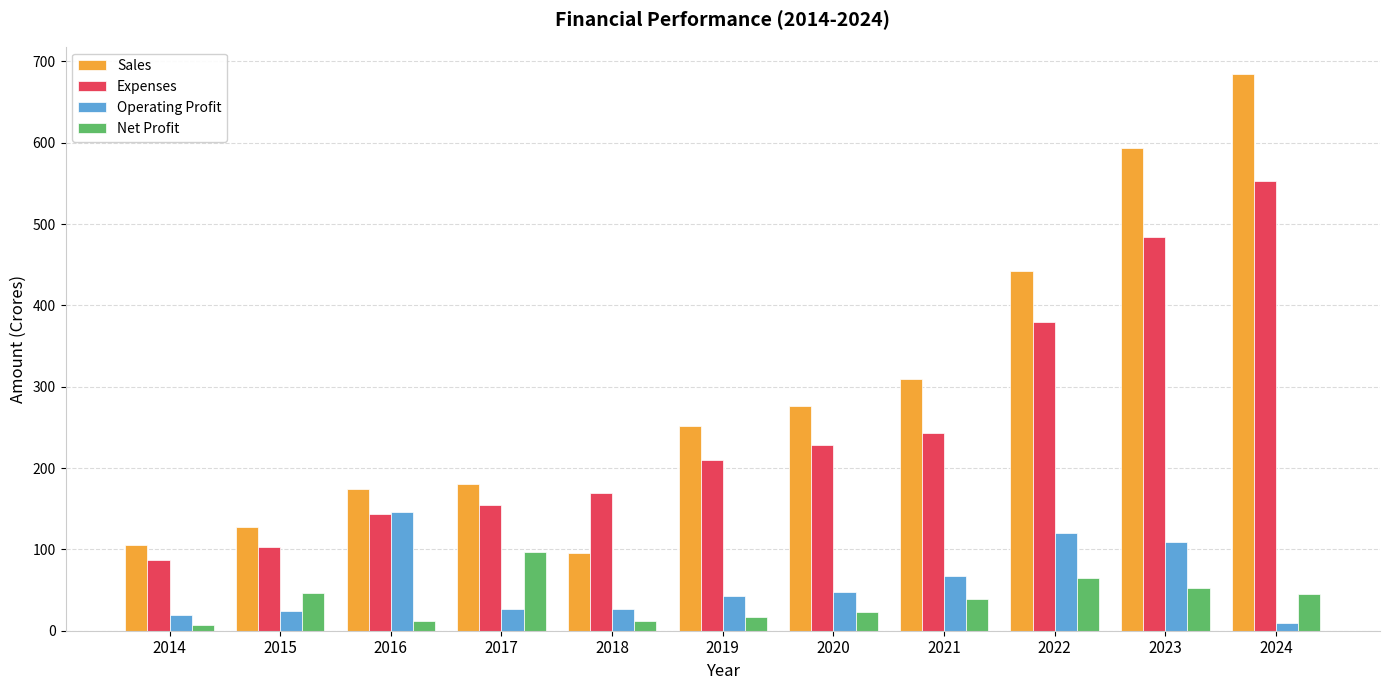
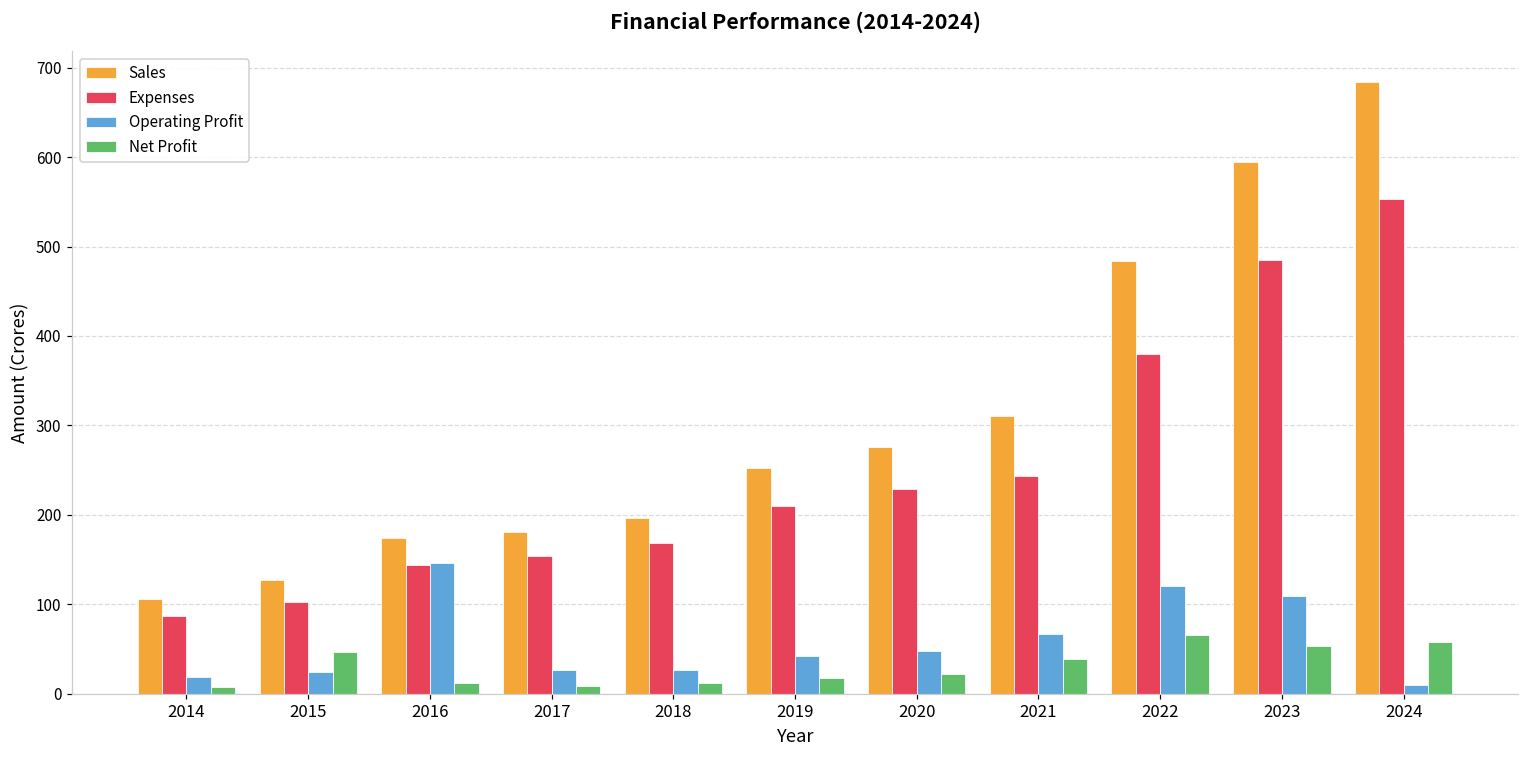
Net Profit, 2017: 100 -> 10
Sales, 2018: 100 -> 200
Sales, 2022: 440 -> 480
Net Profit, 2024: 50 -> 60
